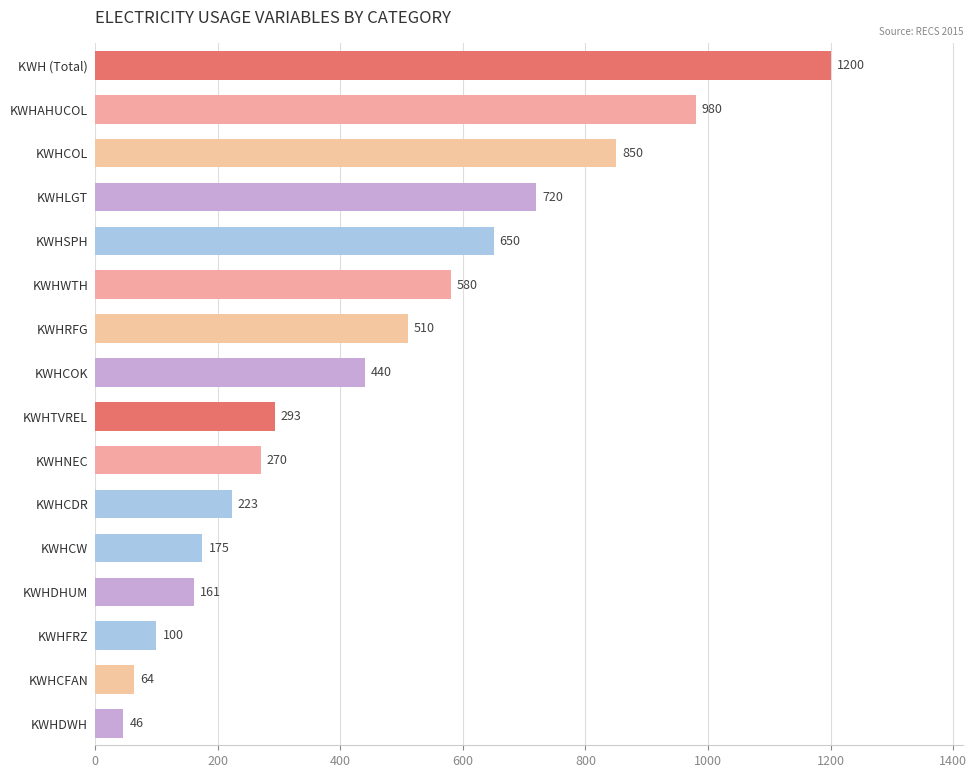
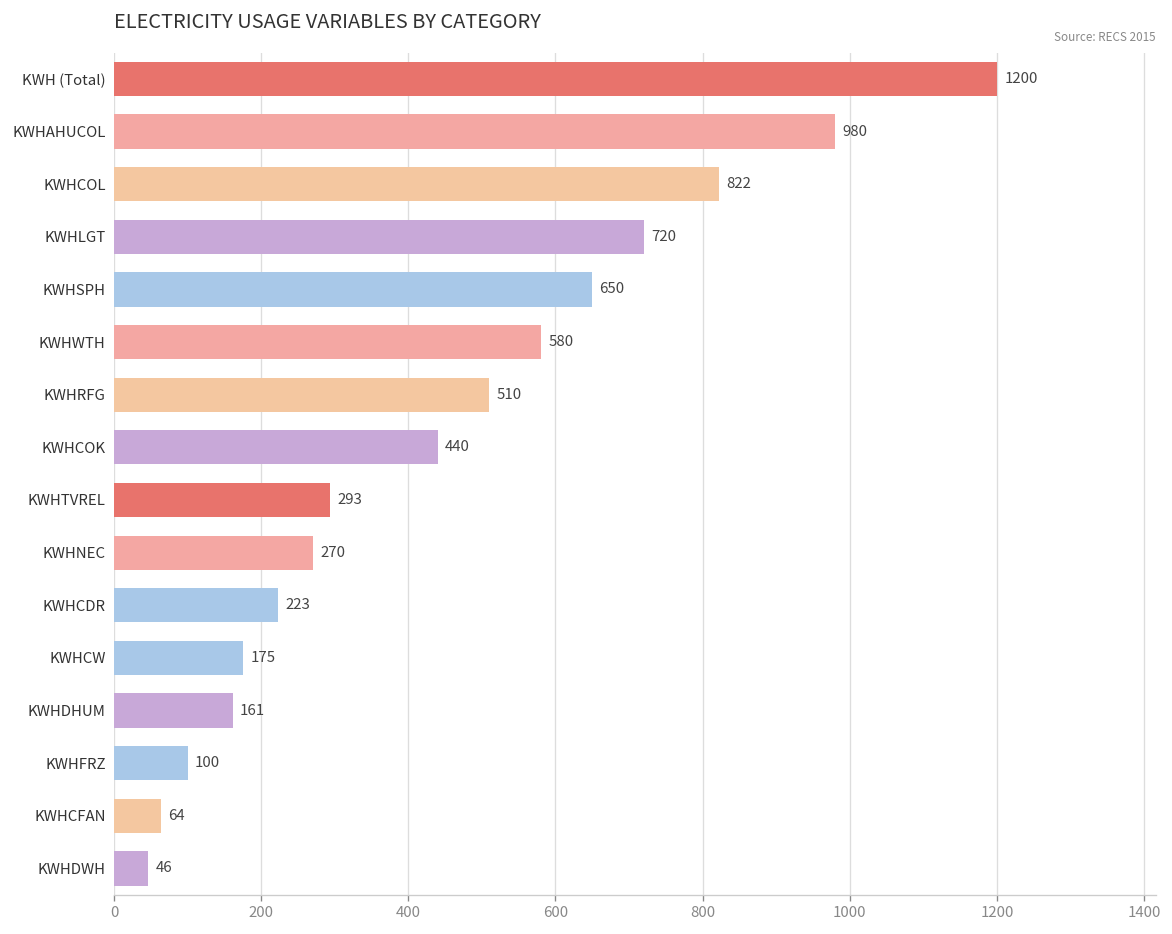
KWHCOL: 850 -> 822
